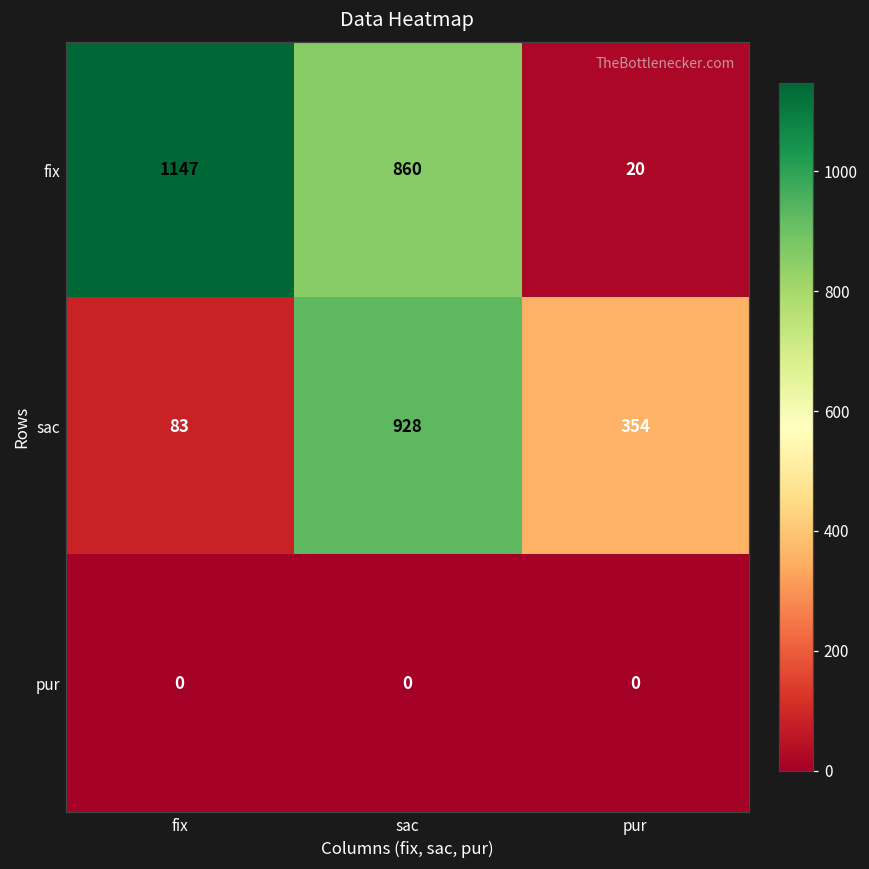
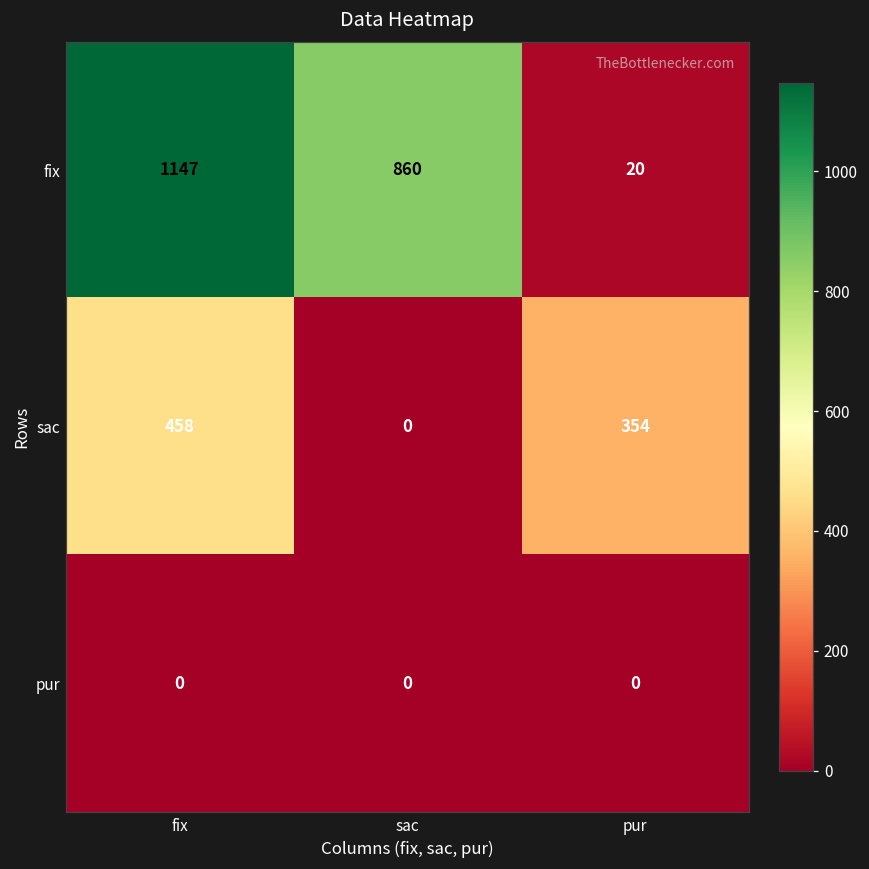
sac, fix: 83 -> 458
sac, sac: 928 -> 0
